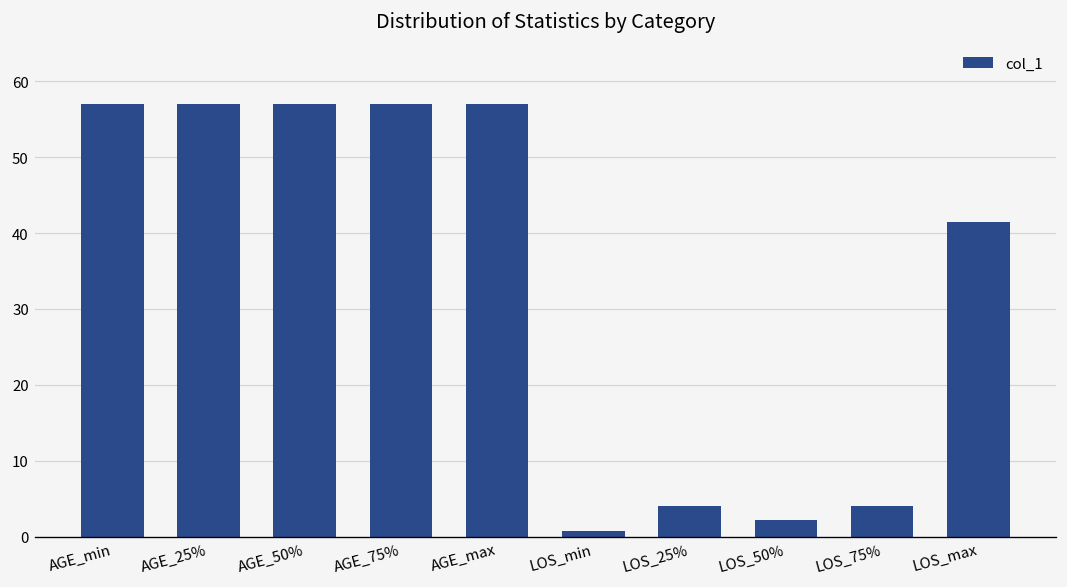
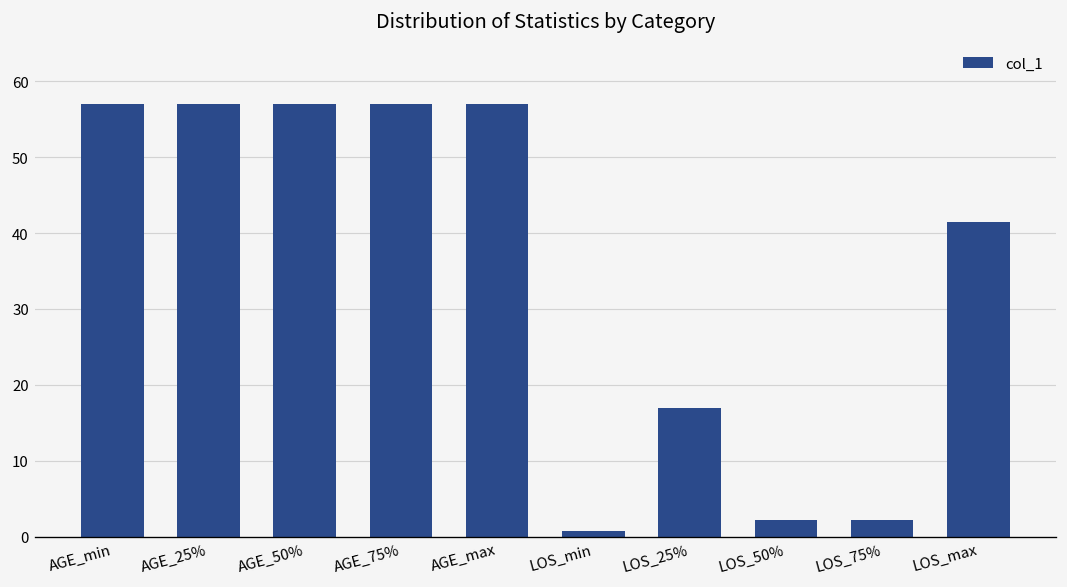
LOS_25%: 4 -> 17
LOS_75%: 4 -> 2
